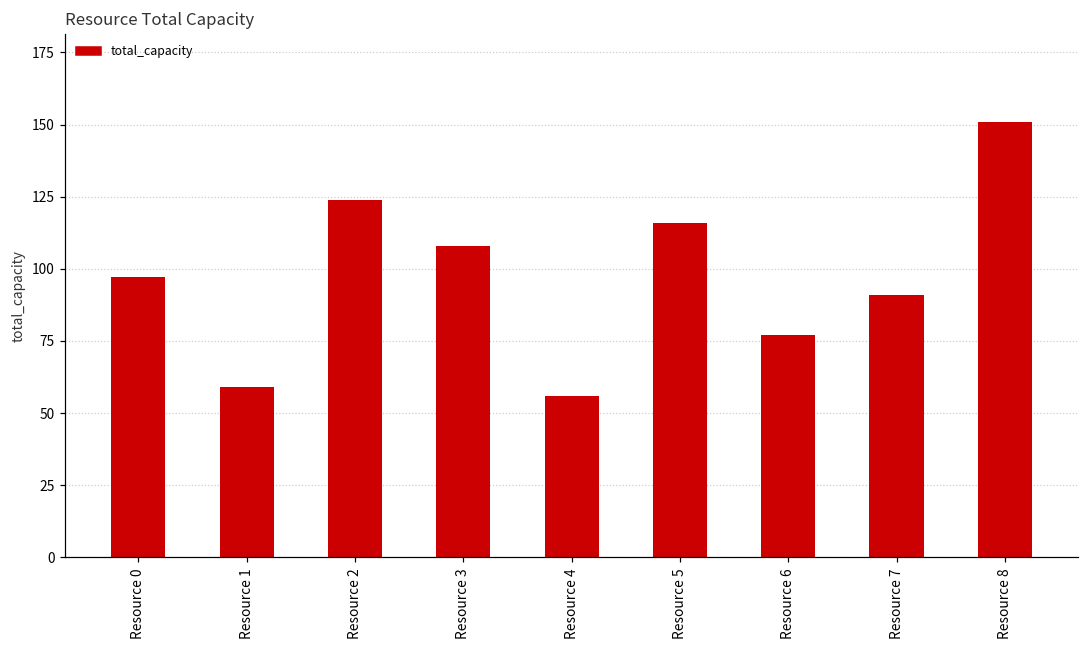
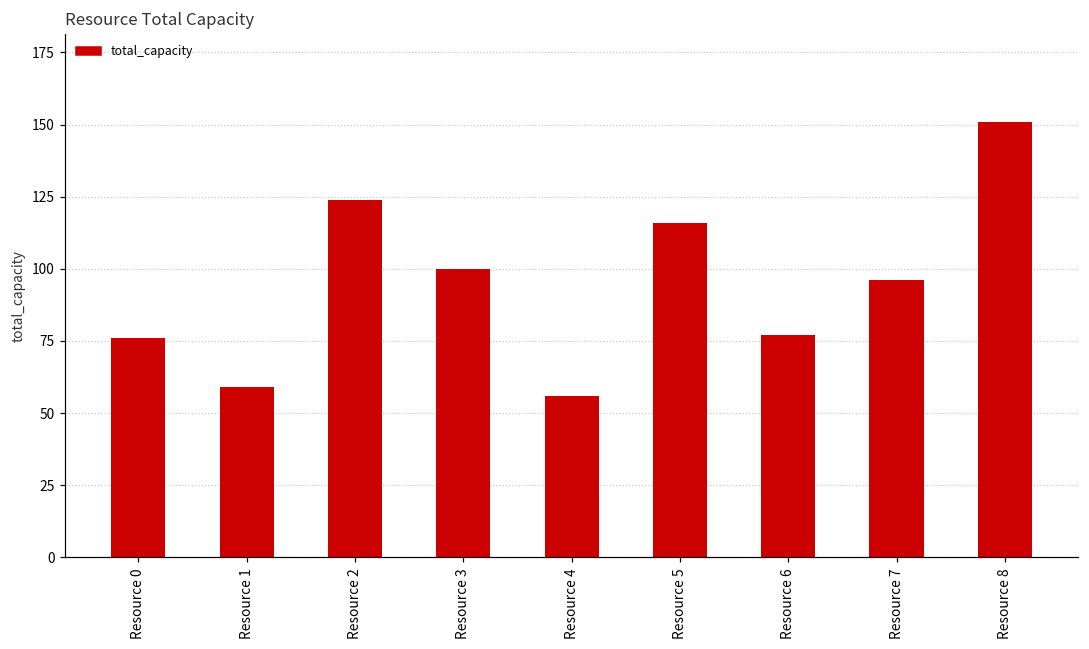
Resource 0: 97 -> 76
Resource 3: 108 -> 100
Resource 7: 91 -> 96
